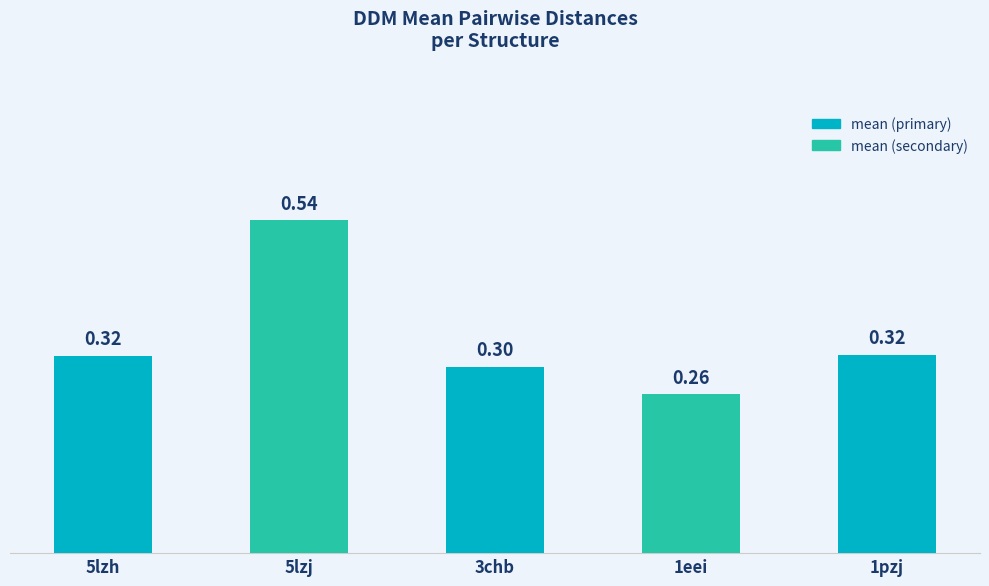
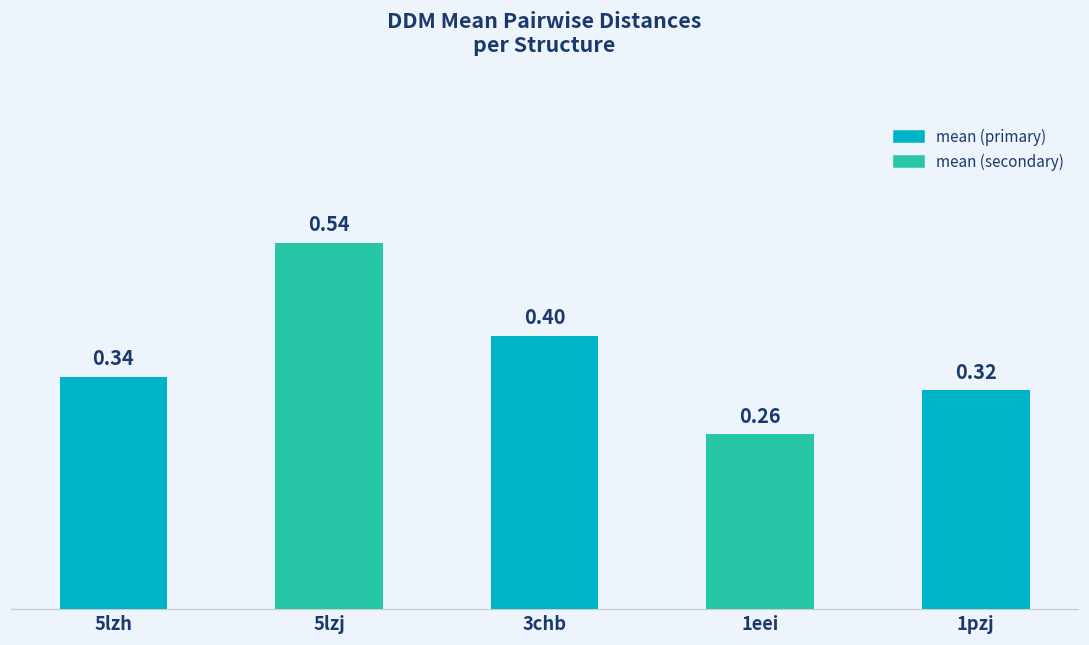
5lzh: 0.32 -> 0.34
3chb: 0.30 -> 0.40
